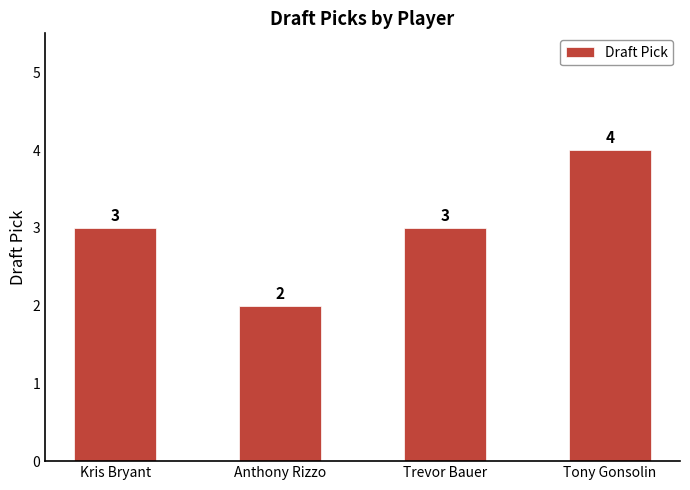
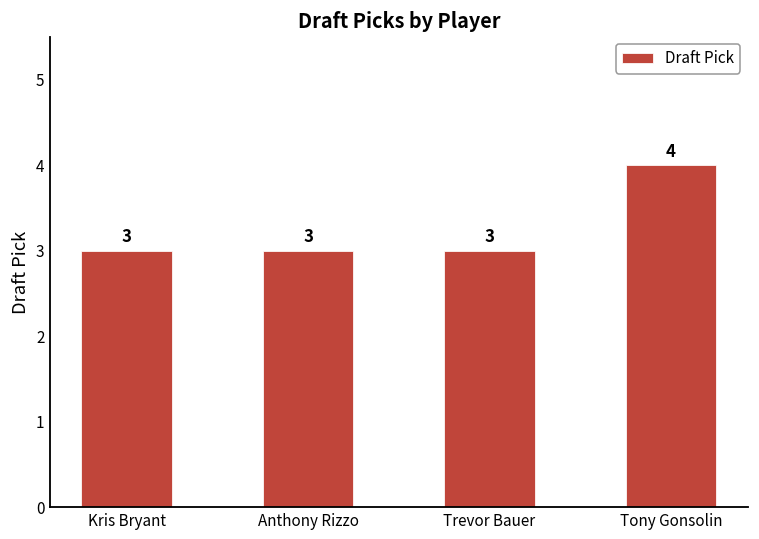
Anthony Rizzo: 2 -> 3
